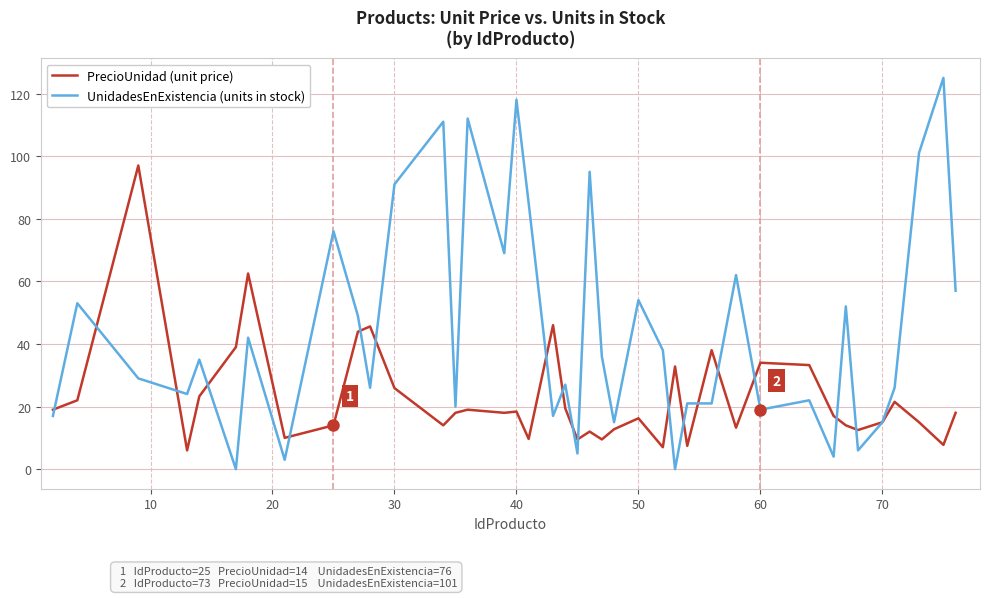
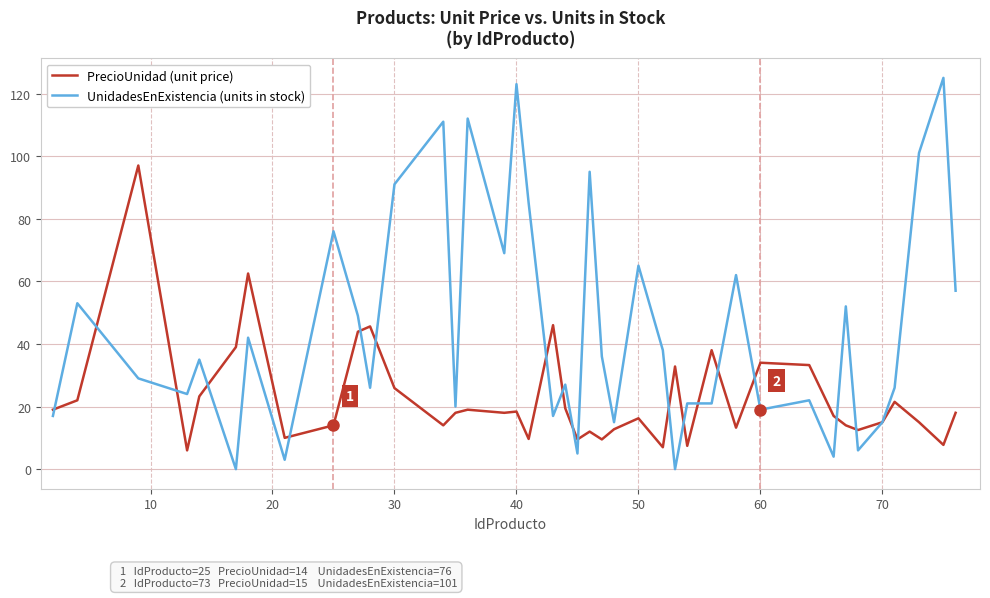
UnidadesEnExistencia (units in stock), 40: 118 -> 123
UnidadesEnExistencia (units in stock), 50: 54 -> 65
